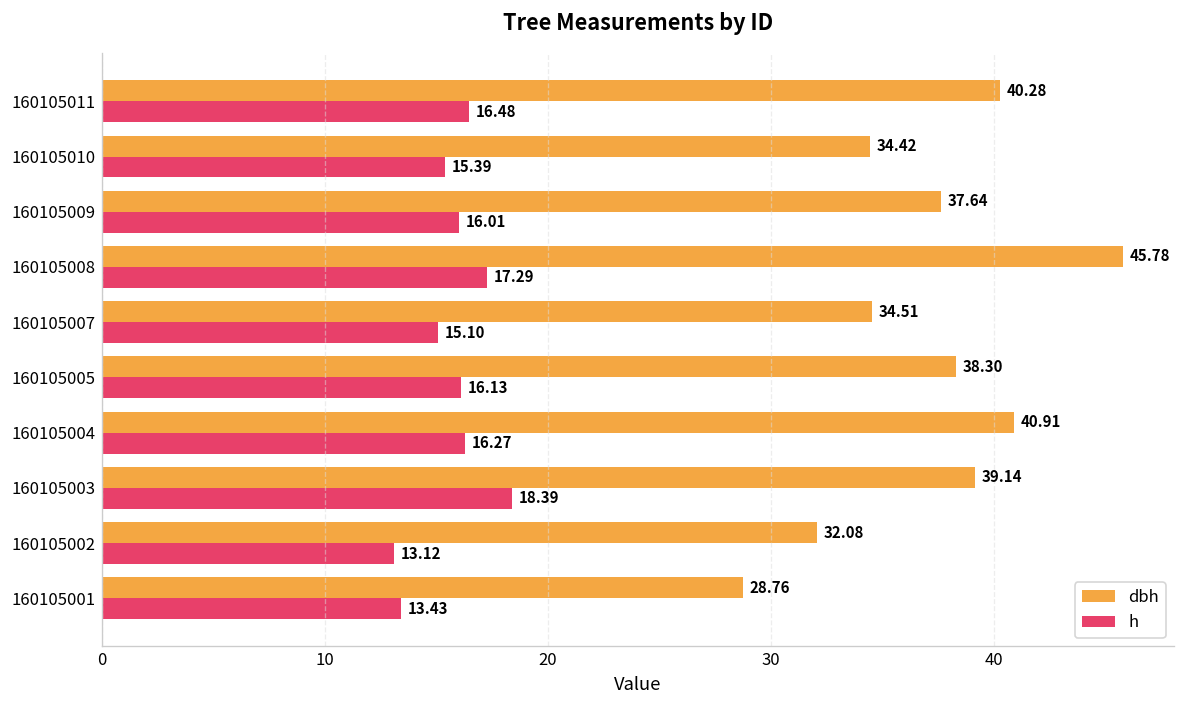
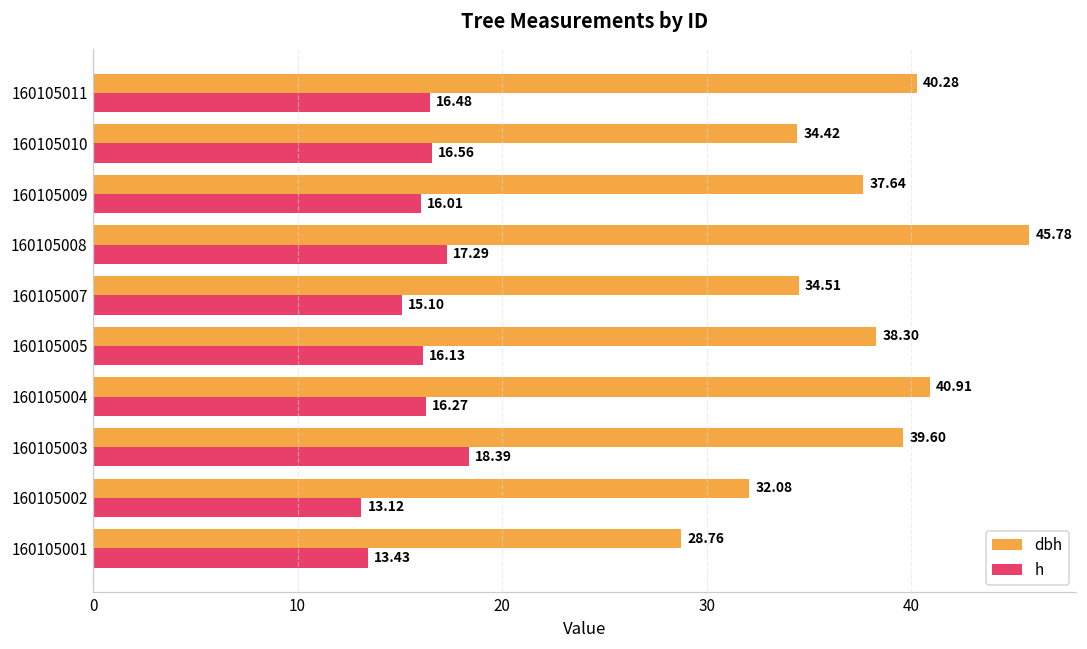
h, 160105010: 15.39 -> 16.56
dbh, 160105003: 39.14 -> 39.60
